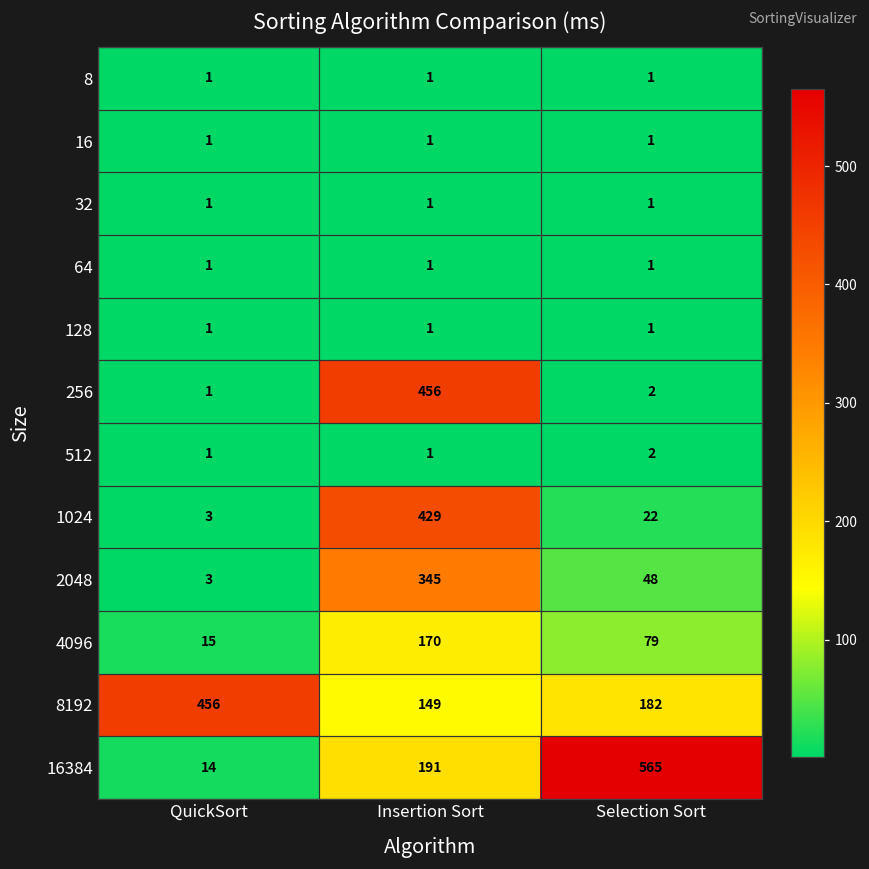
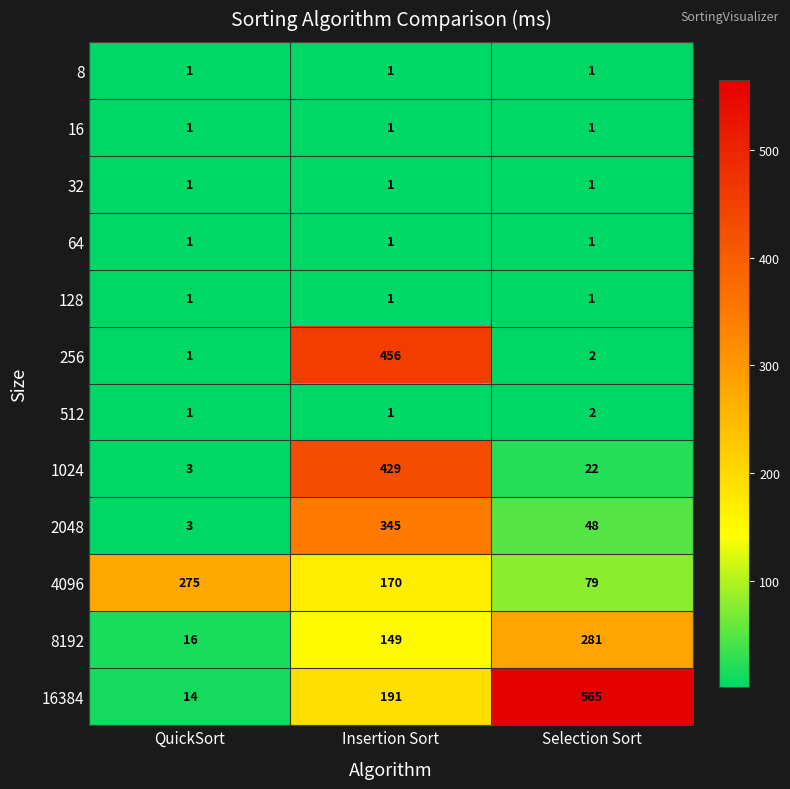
4096, QuickSort: 15 -> 275
8192, QuickSort: 456 -> 16
8192, Selection Sort: 182 -> 281
